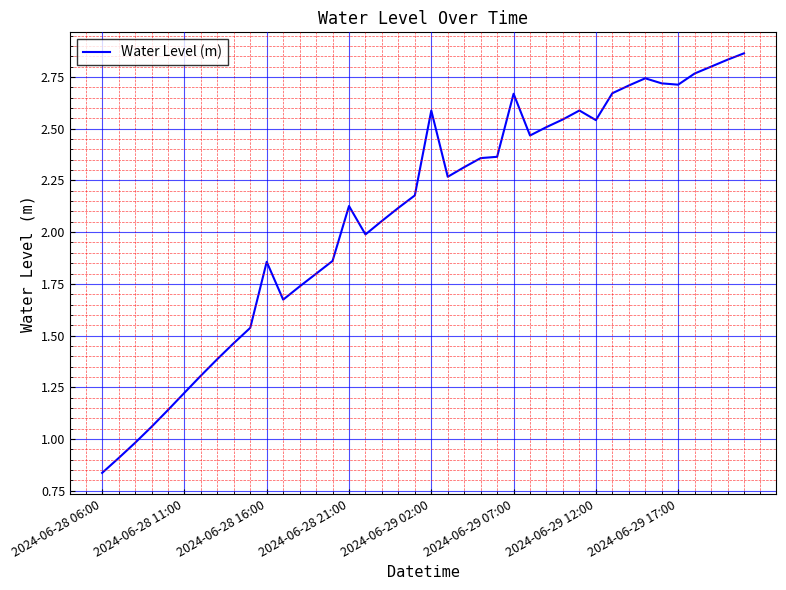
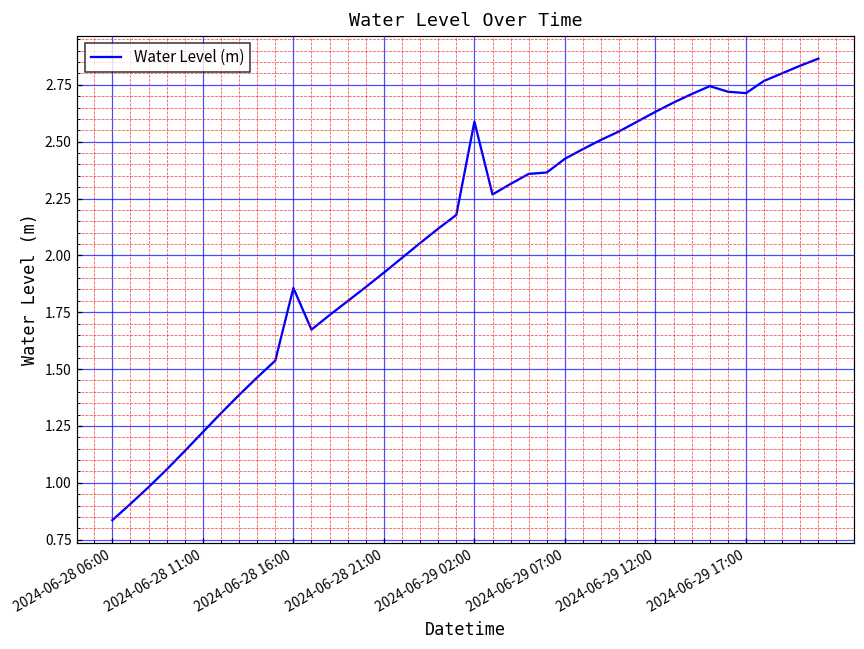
2024-06-28 21:00: 2.13 -> 1.92
2024-06-29 07:00: 2.67 -> 2.42
2024-06-29 12:00: 2.54 -> 2.63
